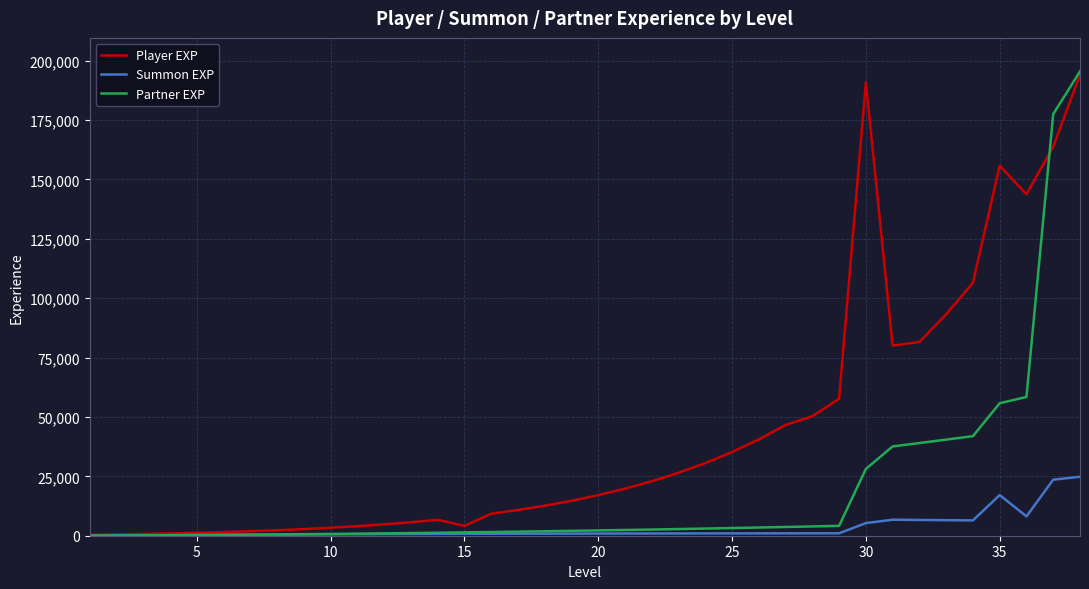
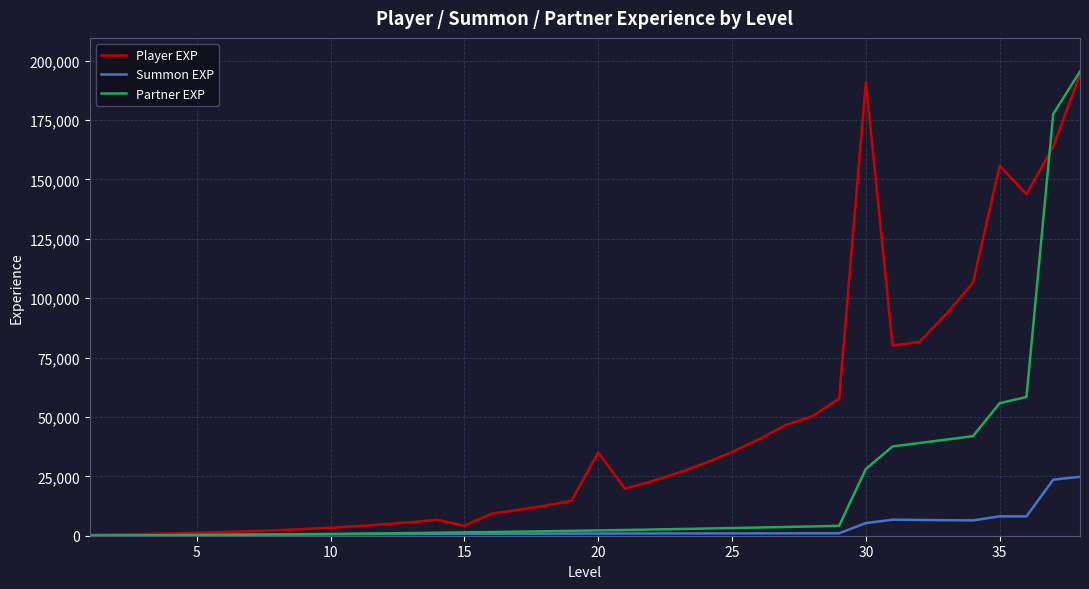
Player EXP, 20: 17,000 -> 35,000
Summon EXP, 35: 17,000 -> 8,000
